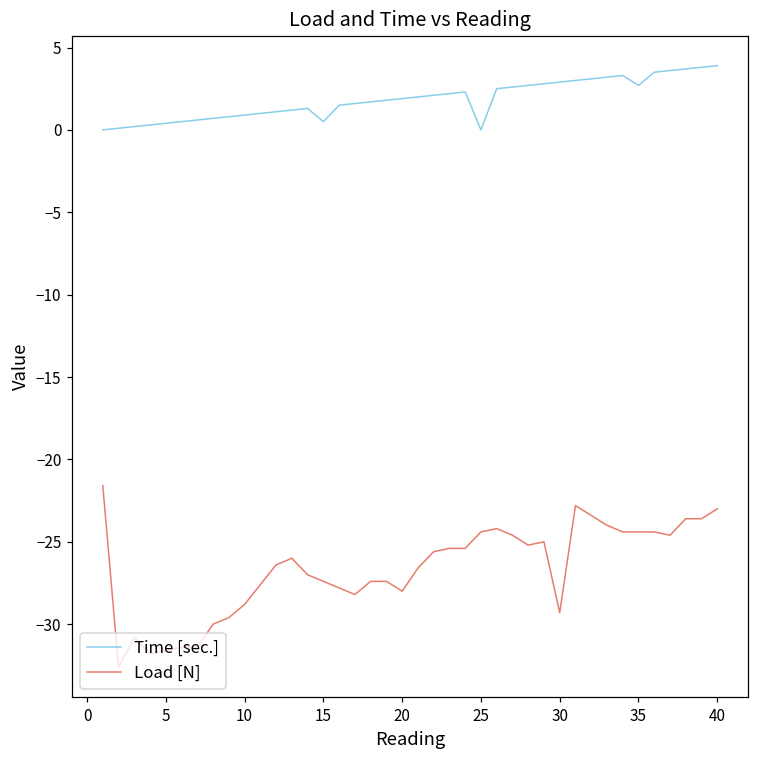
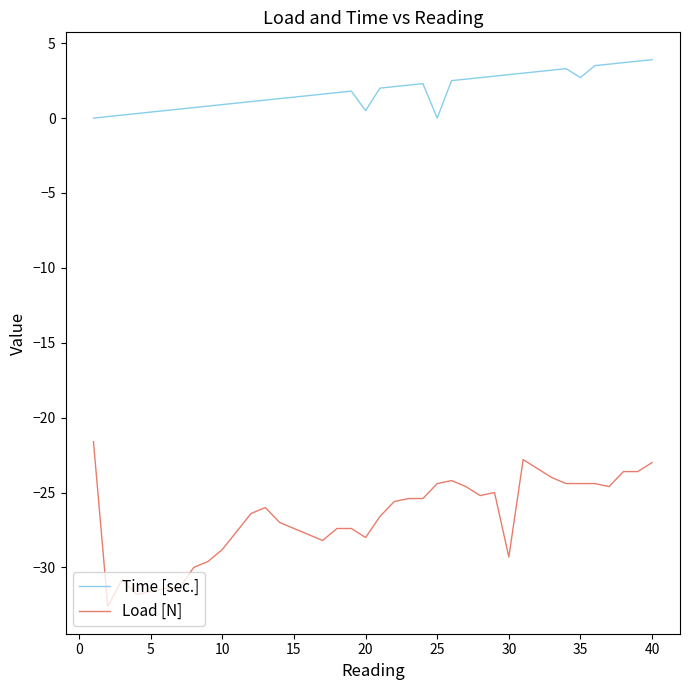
Time [sec.], 15: 0.5 -> 1.4
Time [sec.], 20: 1.9 -> 0.5
